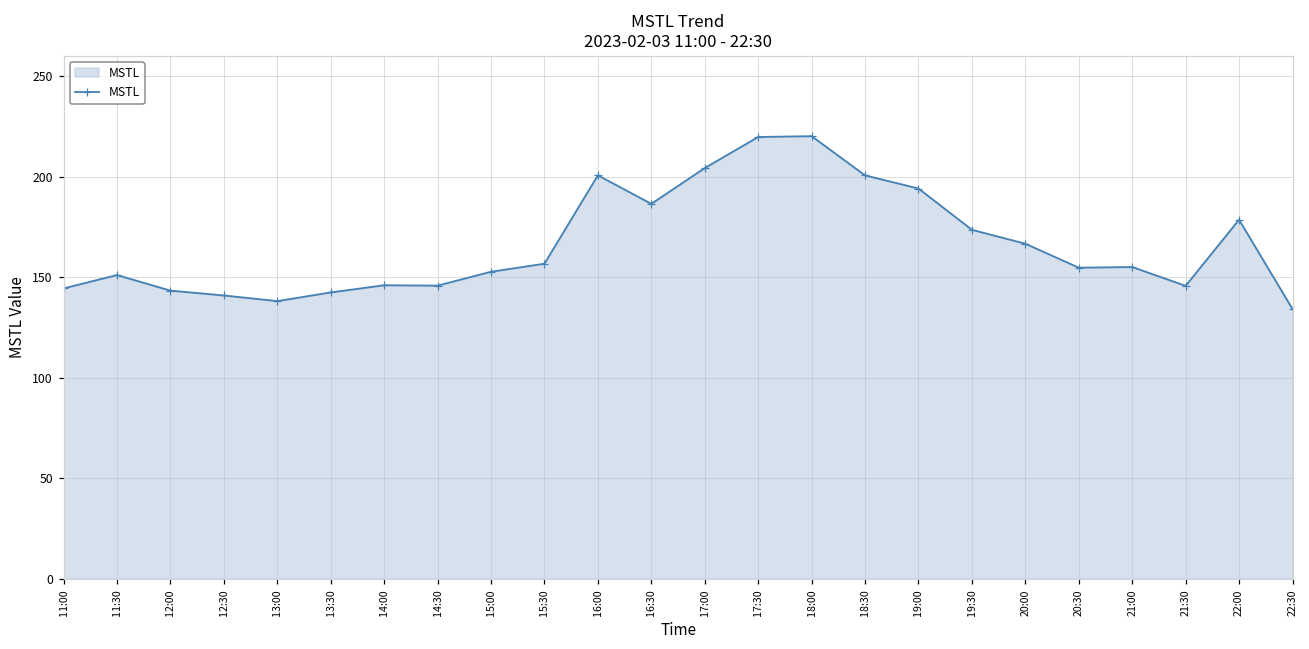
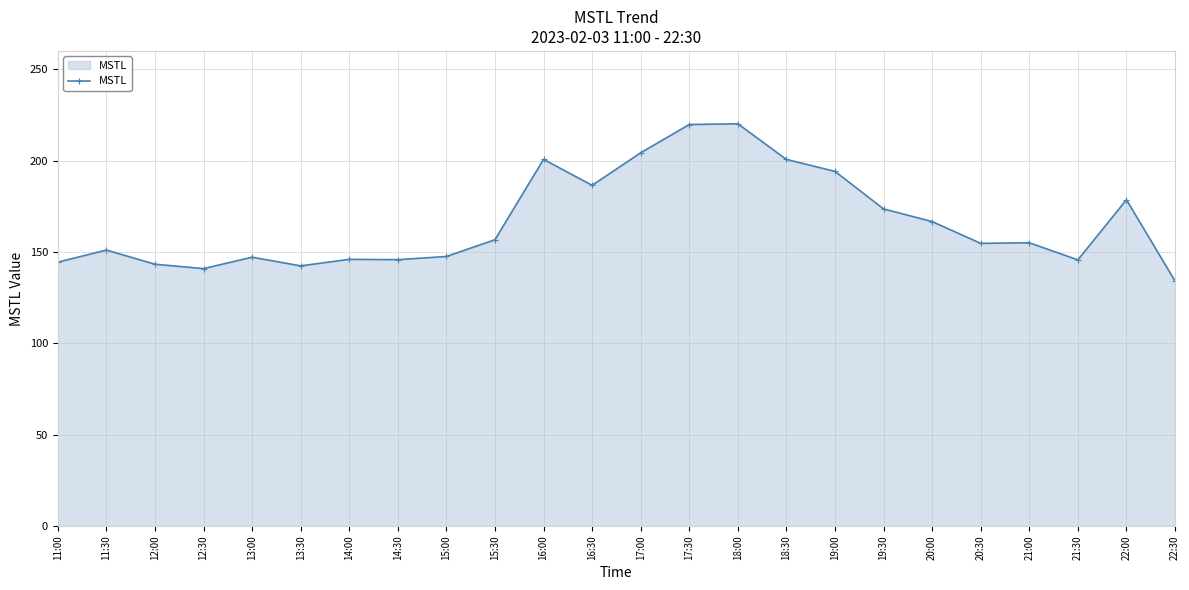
13:00: 138 -> 147
15:00: 153 -> 147
